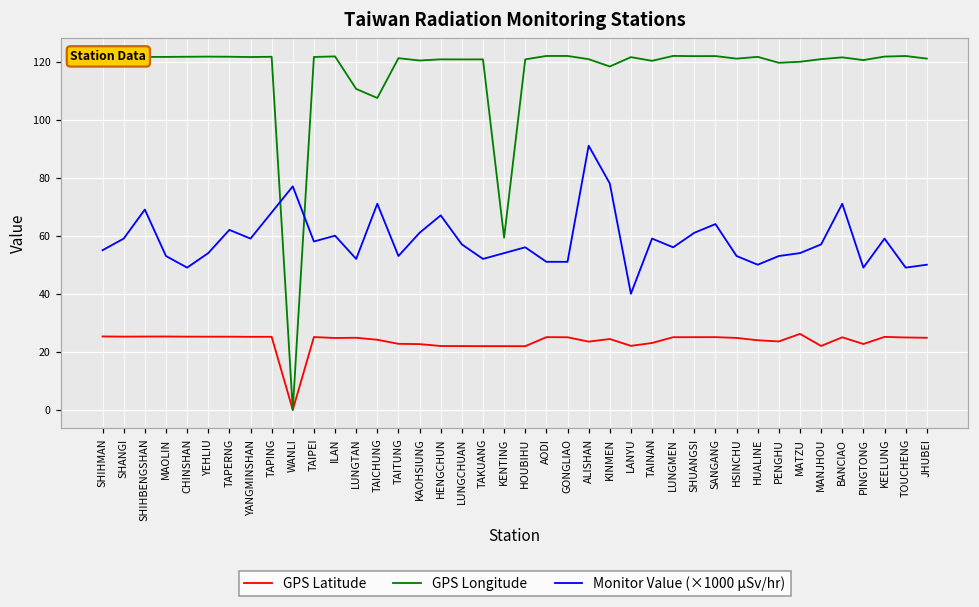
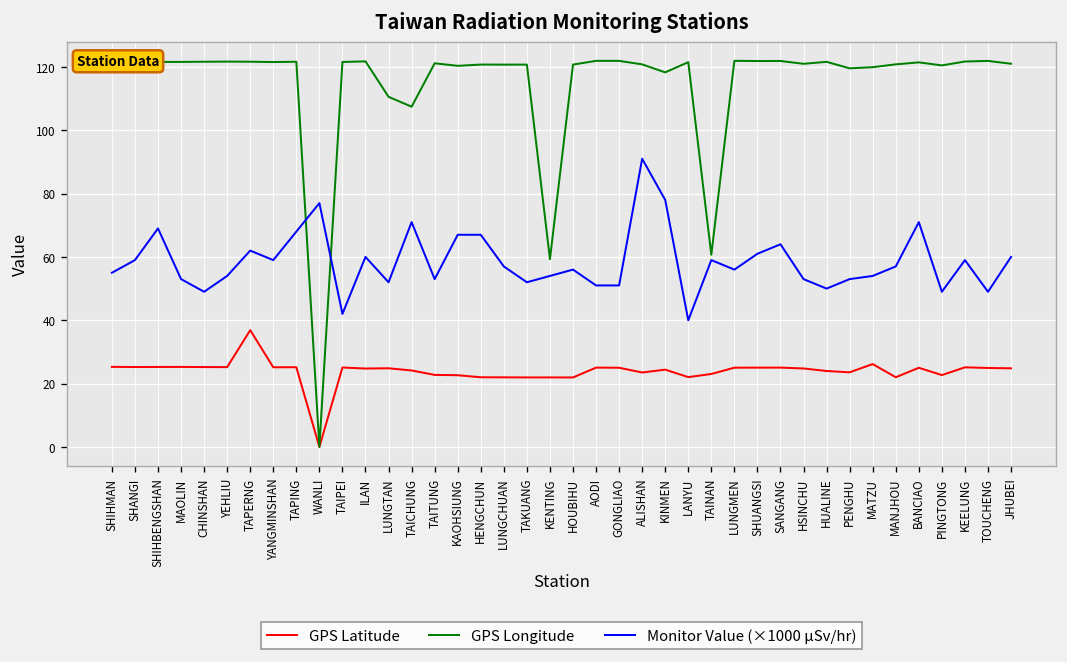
GPS Latitude, TAPERNG: 25 -> 37
Monitor Value (×1000 µSv/hr), TAIPEI: 58 -> 42
Monitor Value (×1000 µSv/hr), KAOHSIUNG: 61 -> 67
GPS Longitude, TAINAN: 120 -> 61
Monitor Value (×1000 µSv/hr), JHUBEI: 50 -> 60
